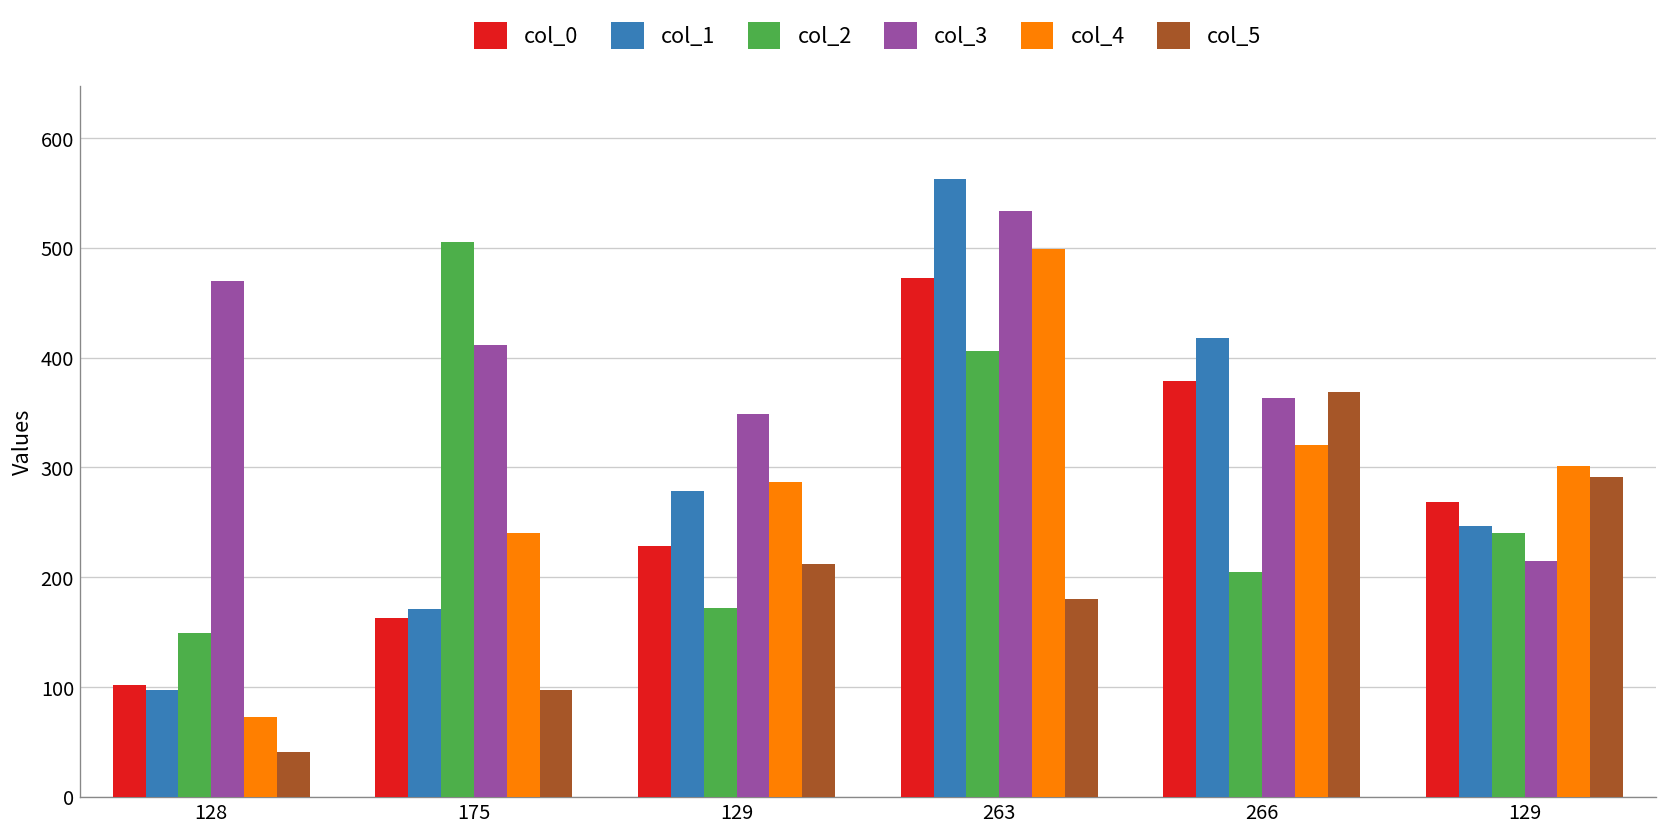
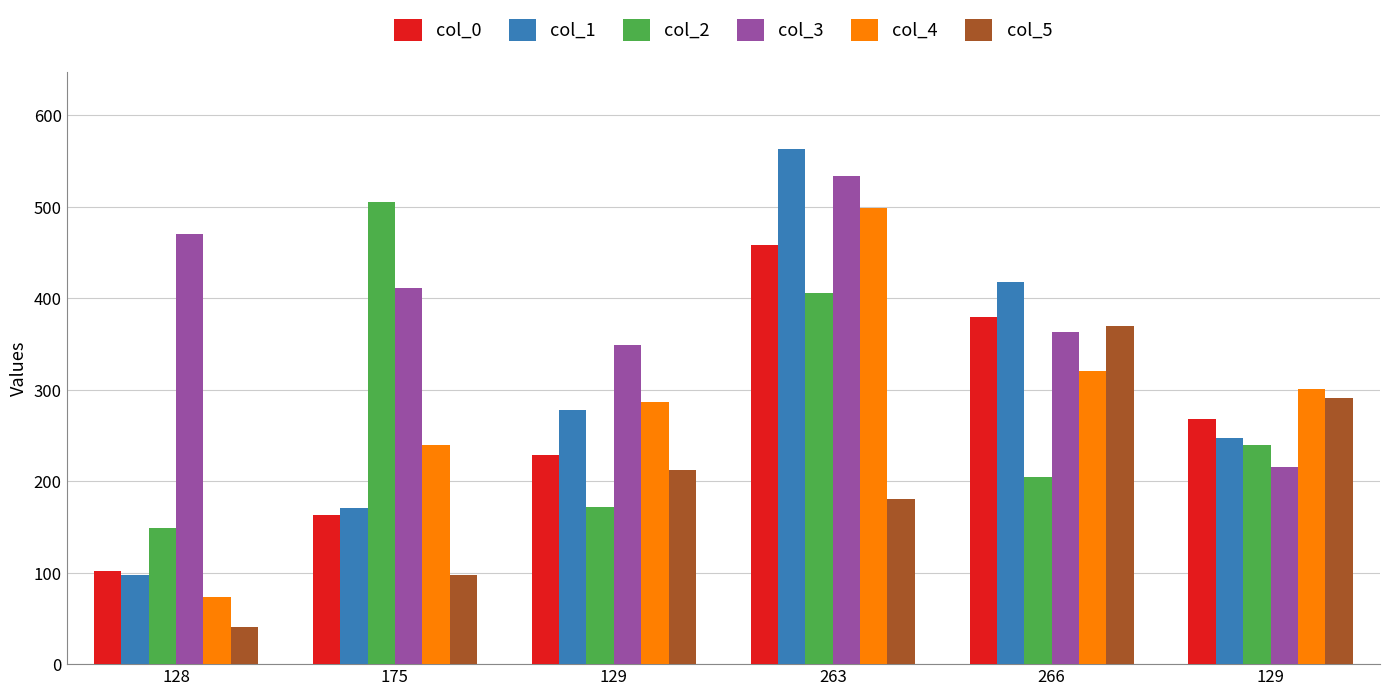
col_0, 263: 470 -> 460
